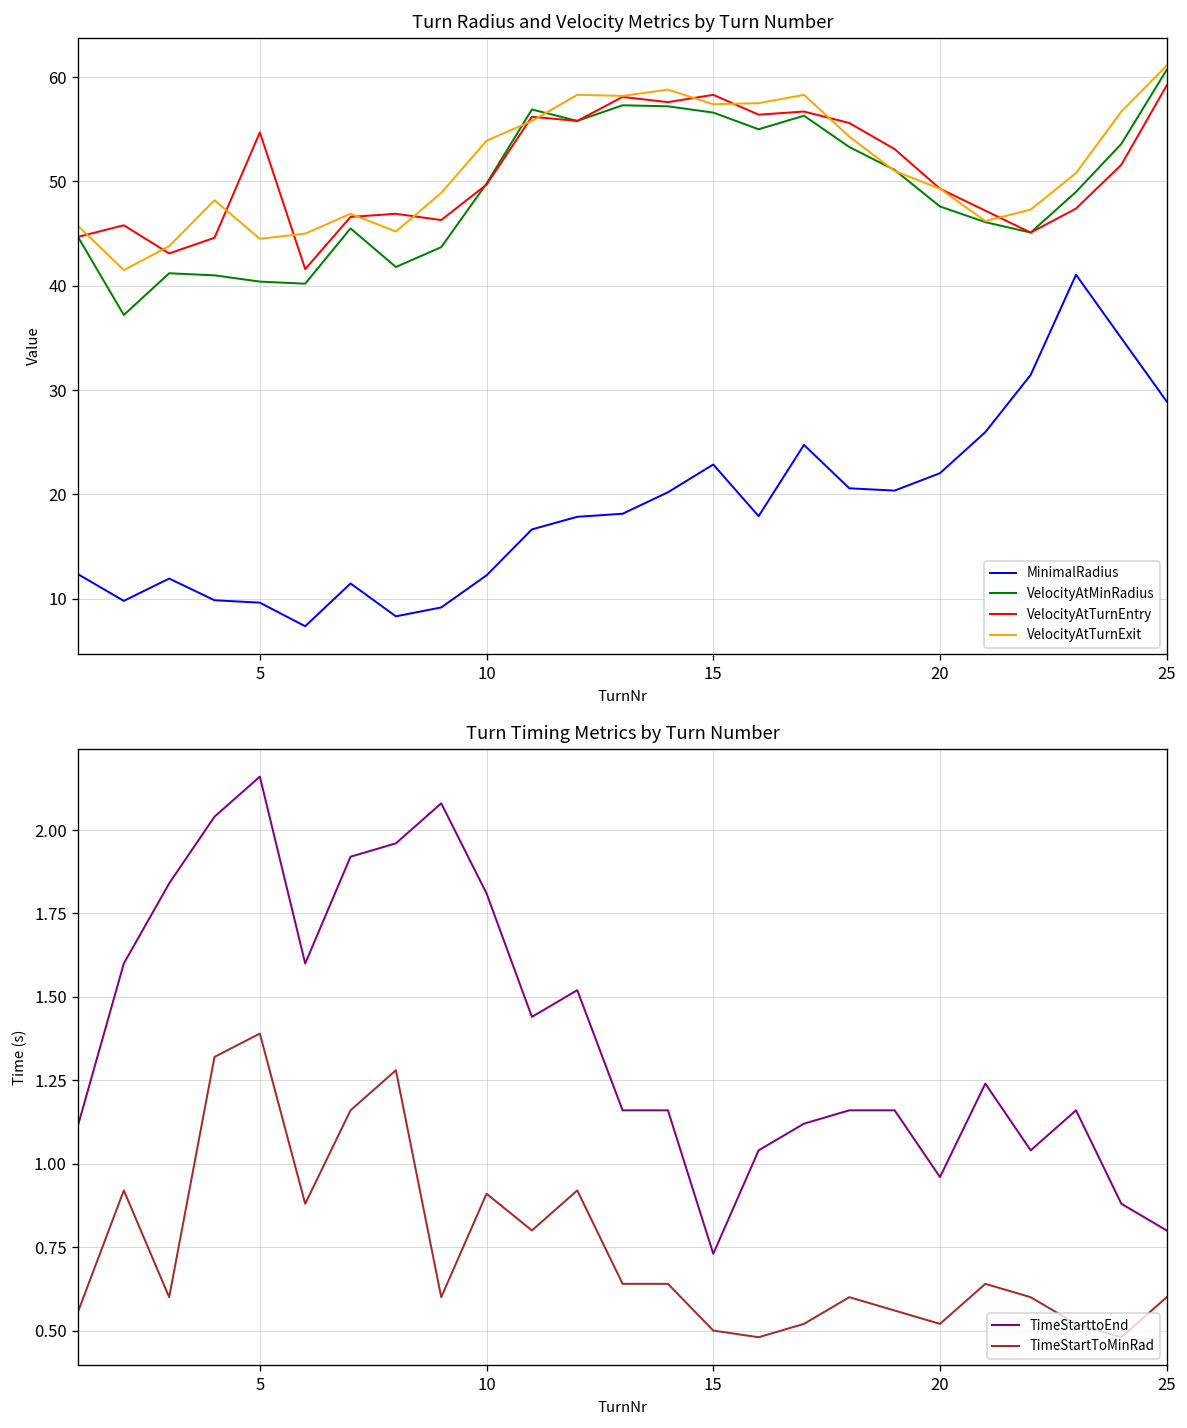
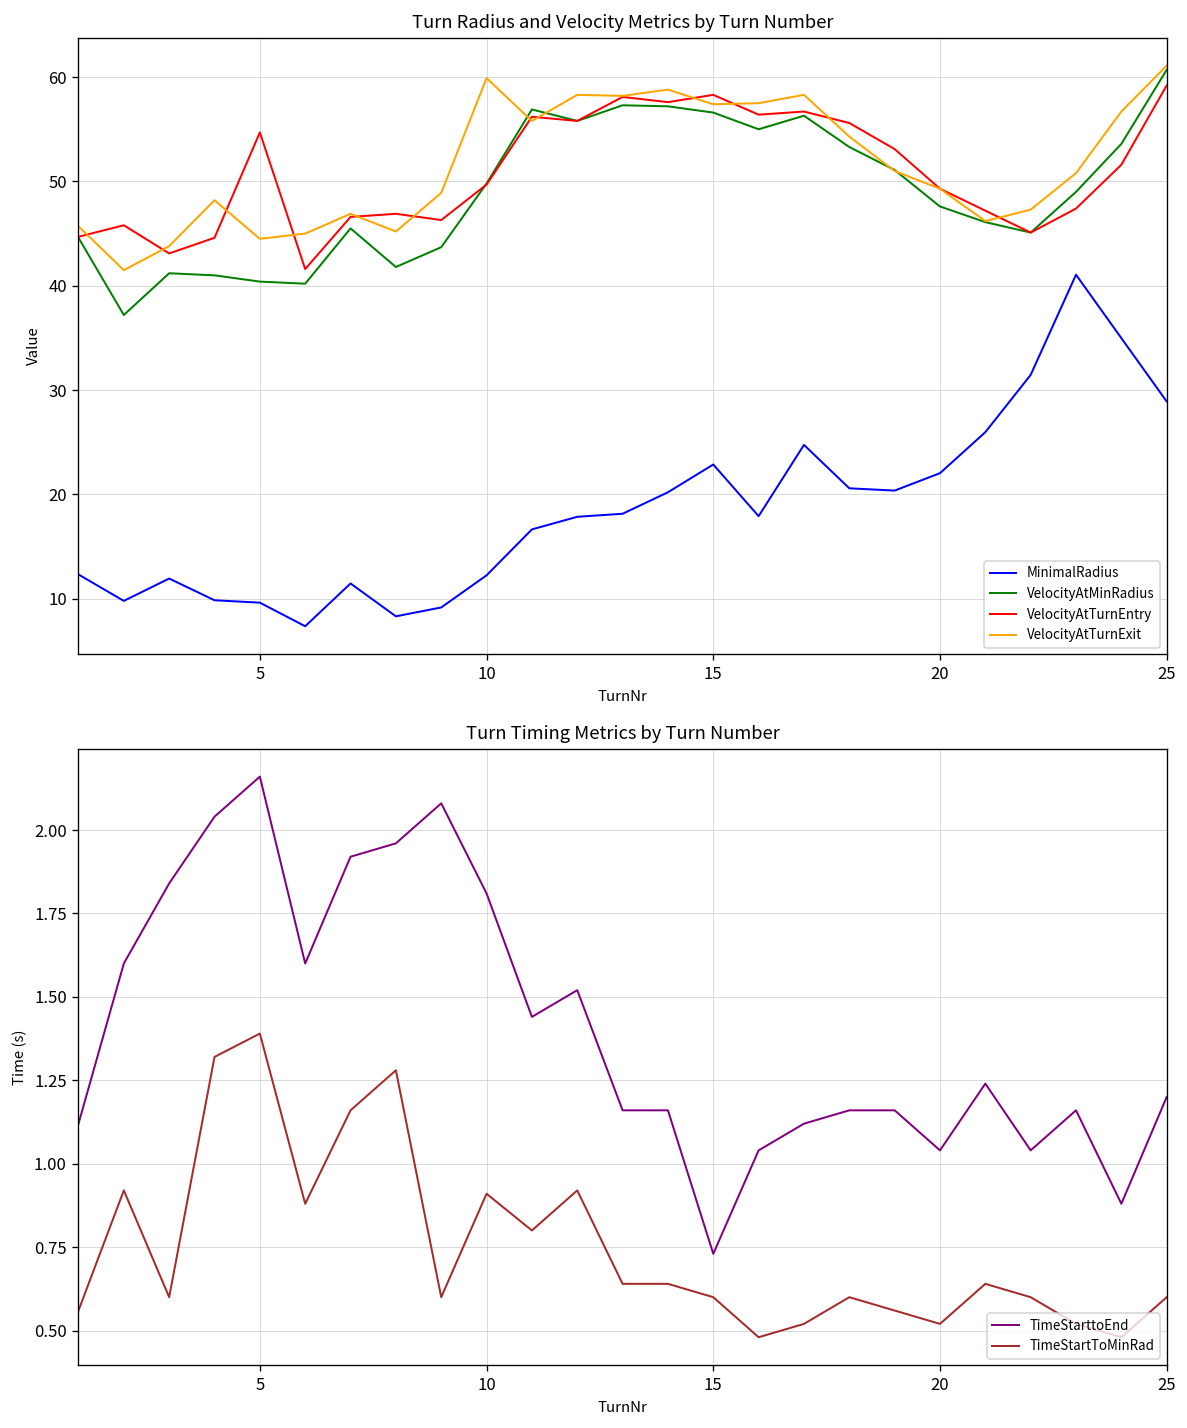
Turn Radius and Velocity Metrics by Turn Number, VelocityAtTurnExit, 10: 54 -> 60
Turn Timing Metrics by Turn Number, TimeStartToMinRad, 15: 0.5 -> 0.6
Turn Timing Metrics by Turn Number, TimeStarttoEnd, 20: 0.96 -> 1.04
Turn Timing Metrics by Turn Number, TimeStarttoEnd, 25: 0.8 -> 1.2
